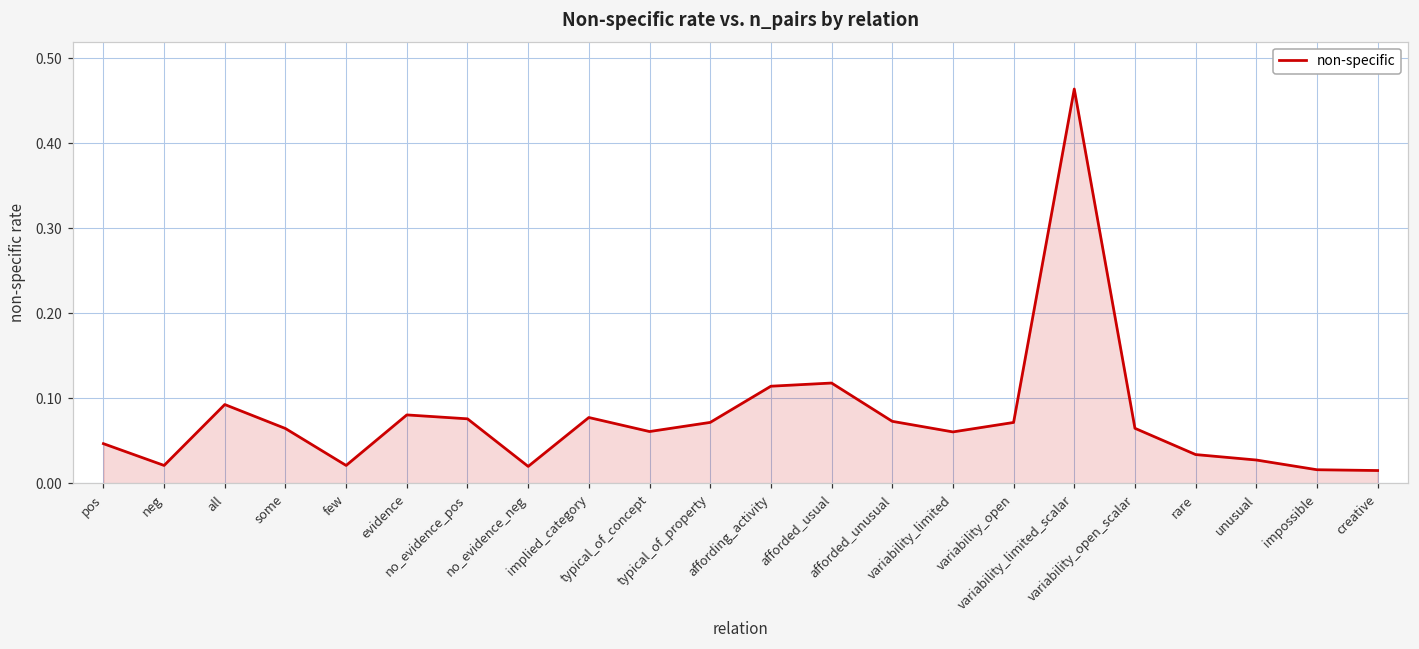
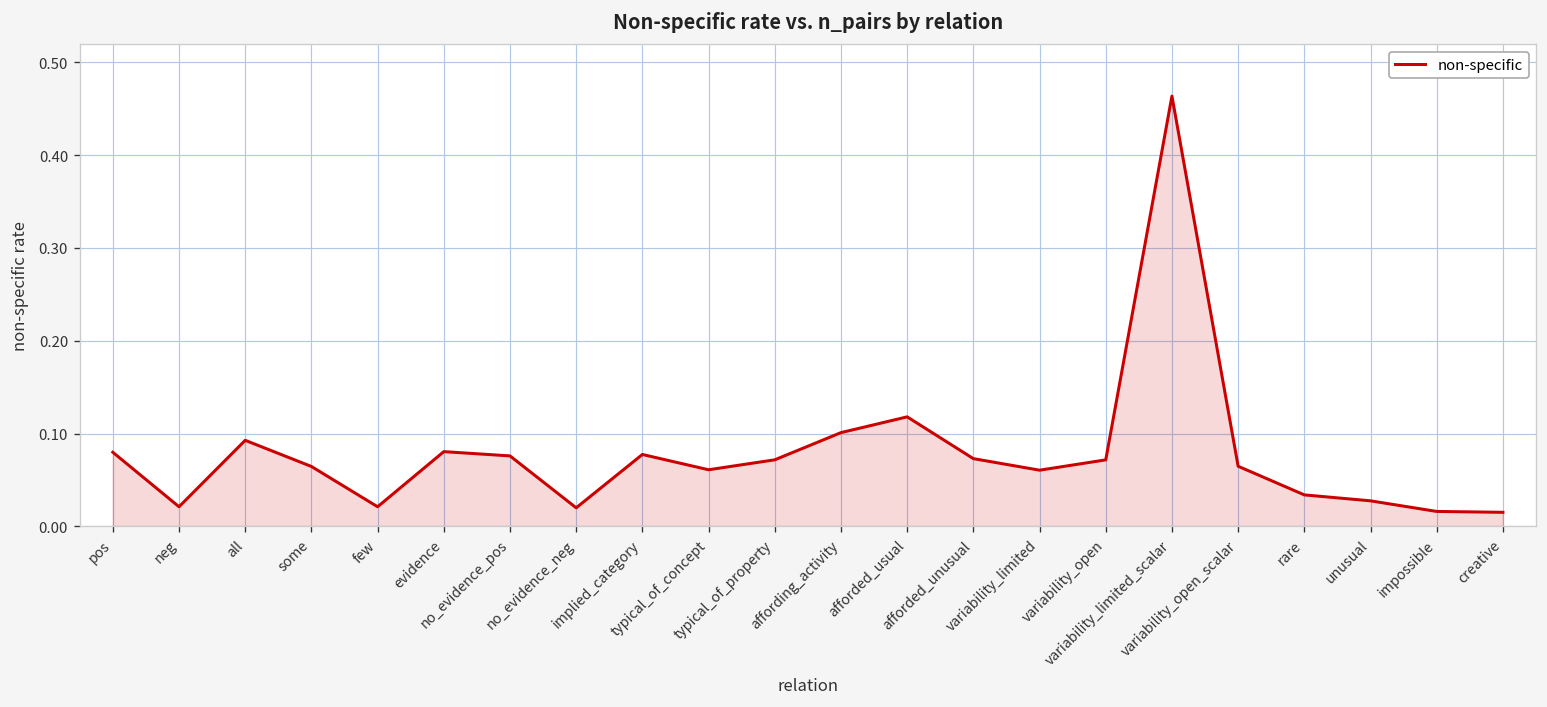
pos: 0.05 -> 0.08
affording_activity: 0.11 -> 0.10
